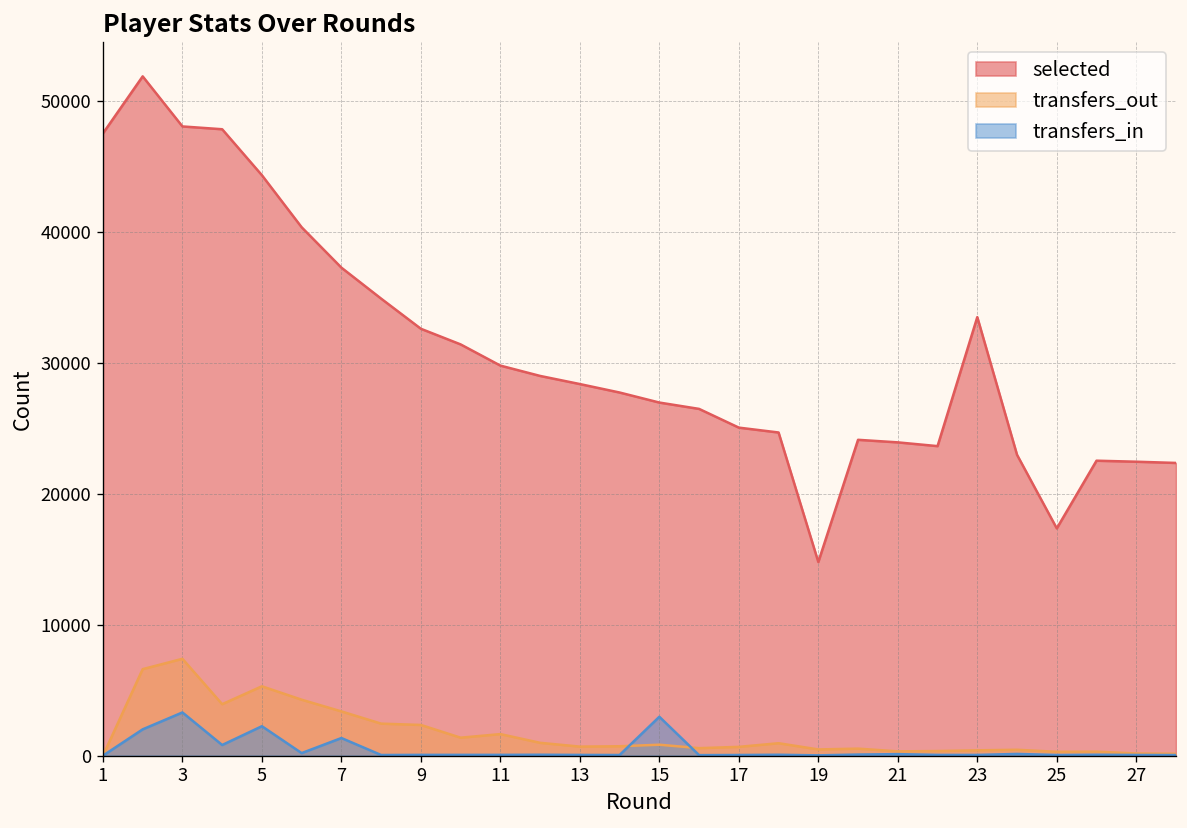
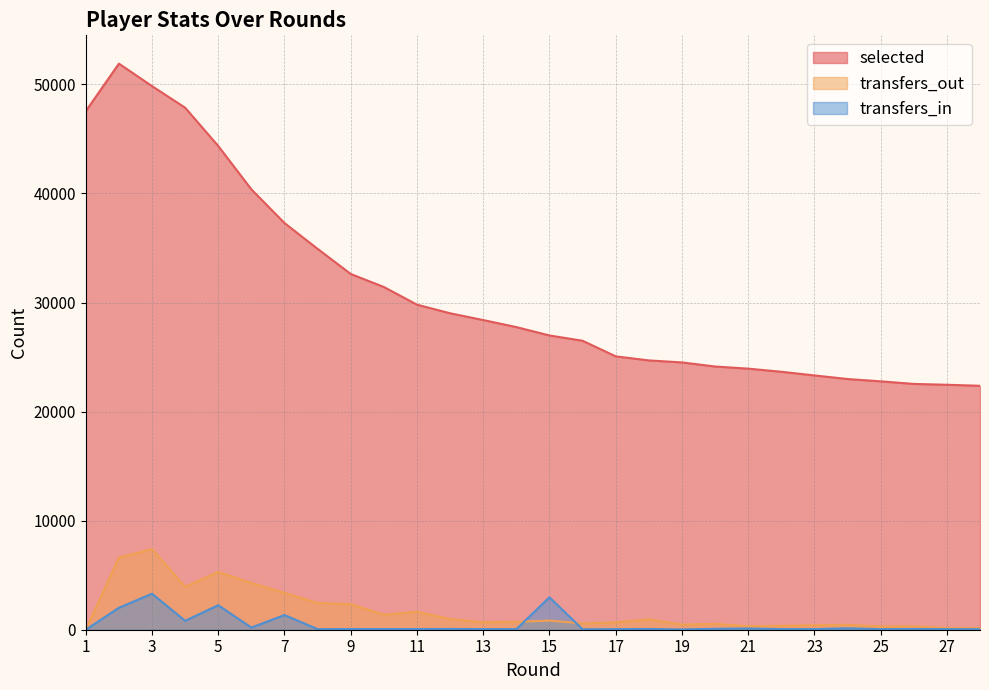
selected, 3: 48100 -> 49800
selected, 19: 14800 -> 24500
selected, 23: 33500 -> 23300
selected, 25: 17400 -> 22800
